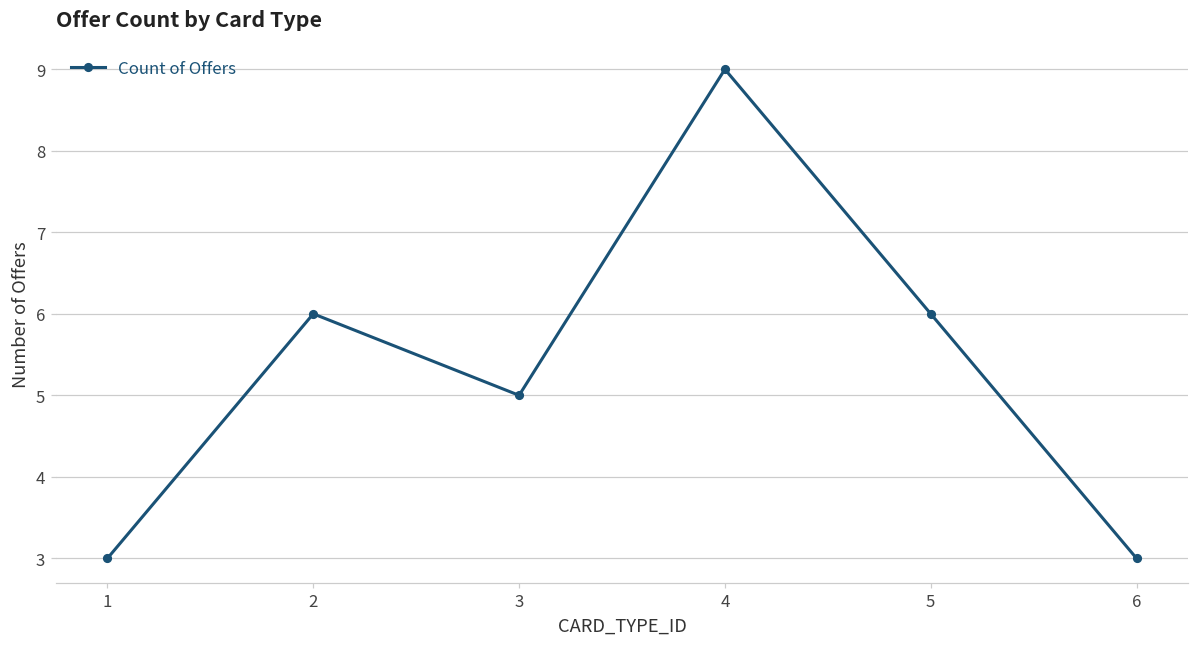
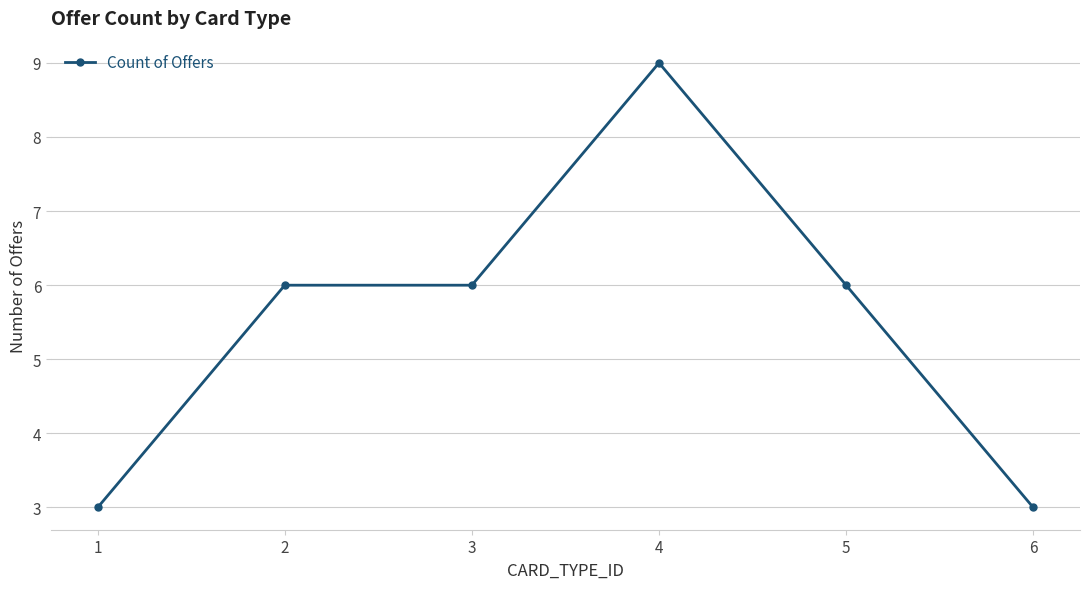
3: 5 -> 6
